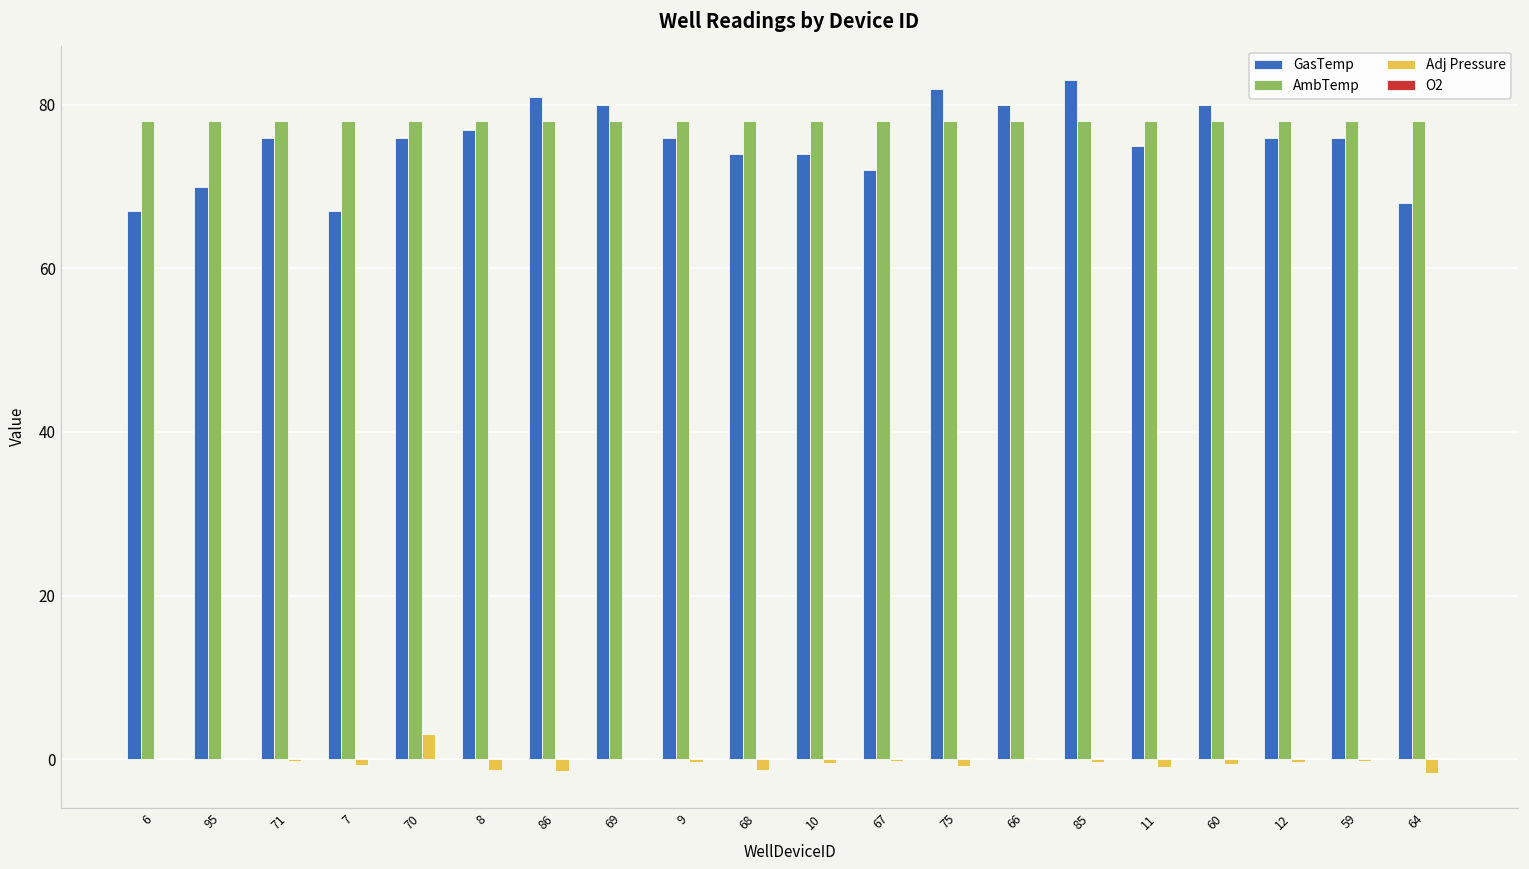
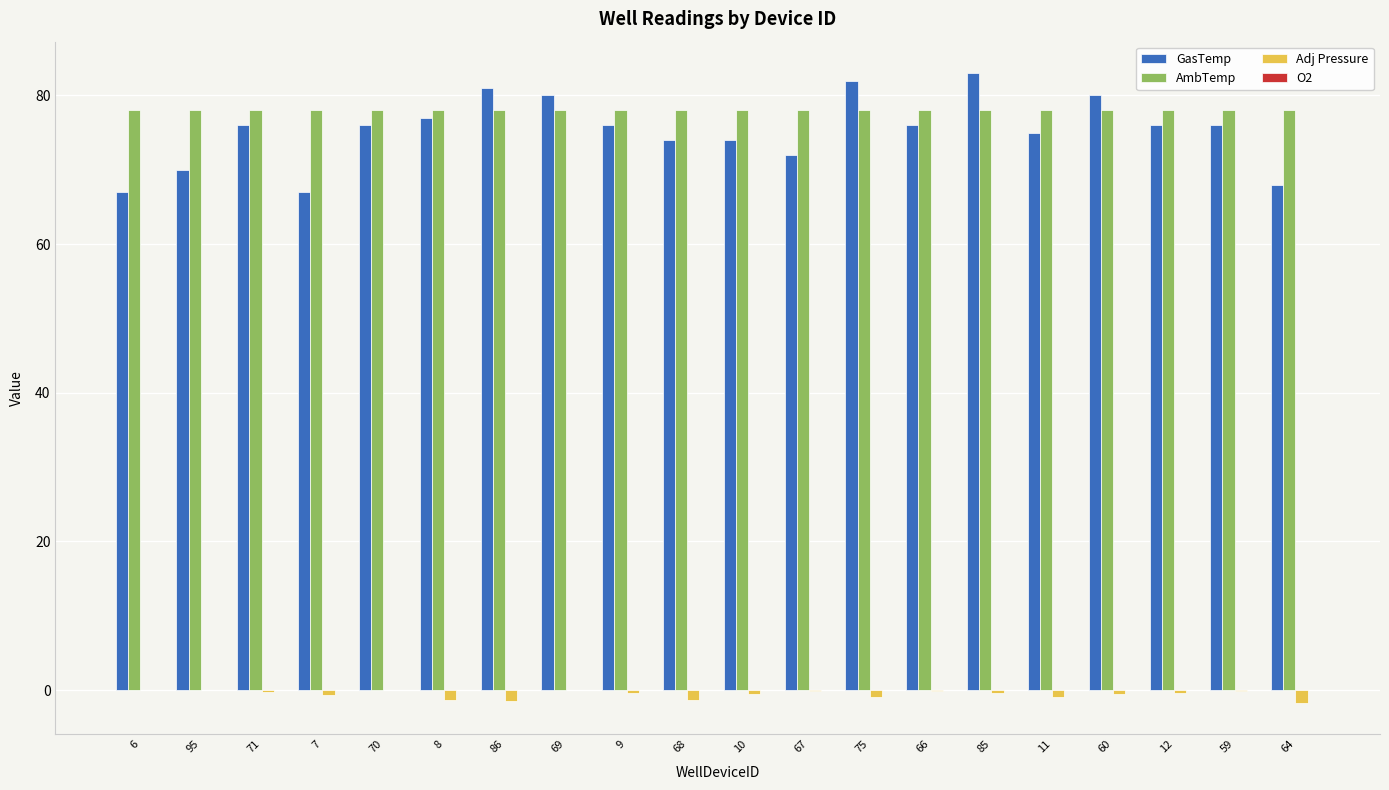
Adj Pressure, 70: 3 -> 0
GasTemp, 66: 80 -> 76
